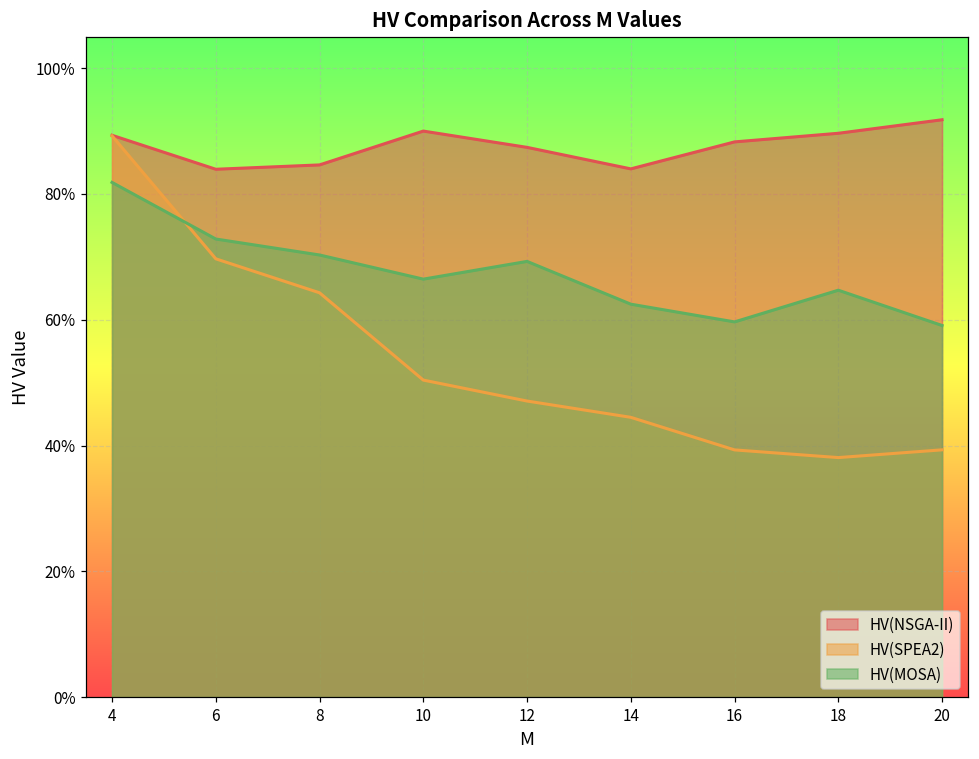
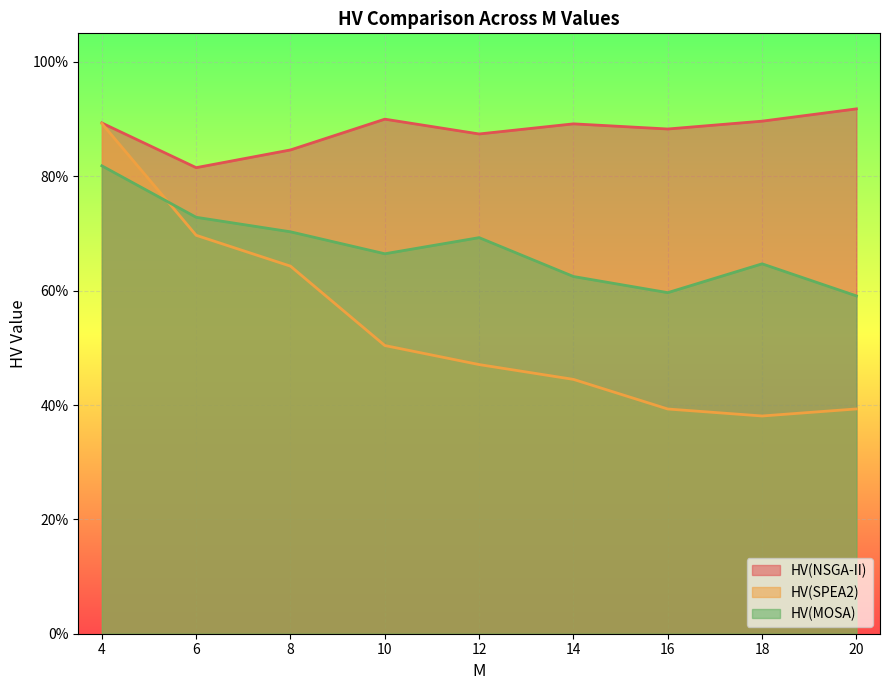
HV(NSGA-II), 6: 84% -> 82%
HV(NSGA-II), 14: 84% -> 89%
